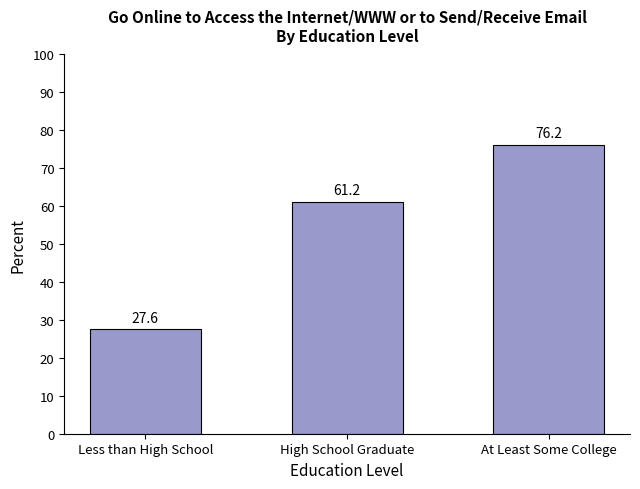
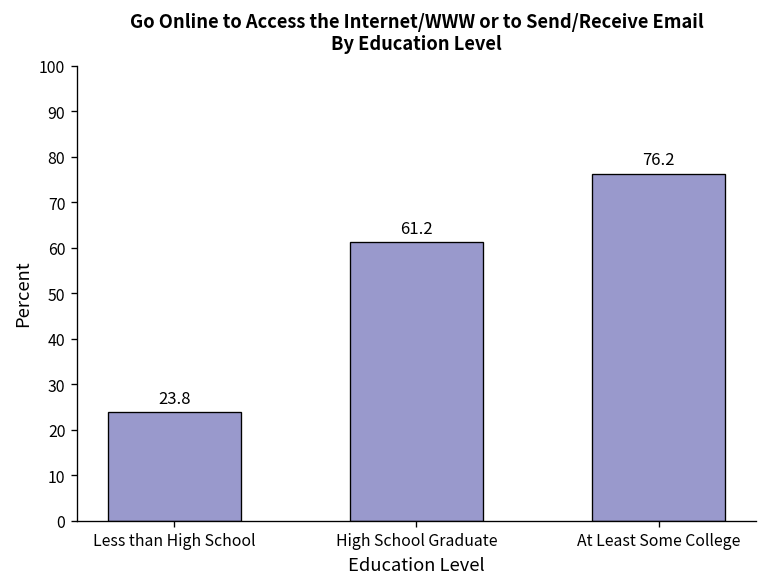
Less than High School: 27.6 -> 23.8
